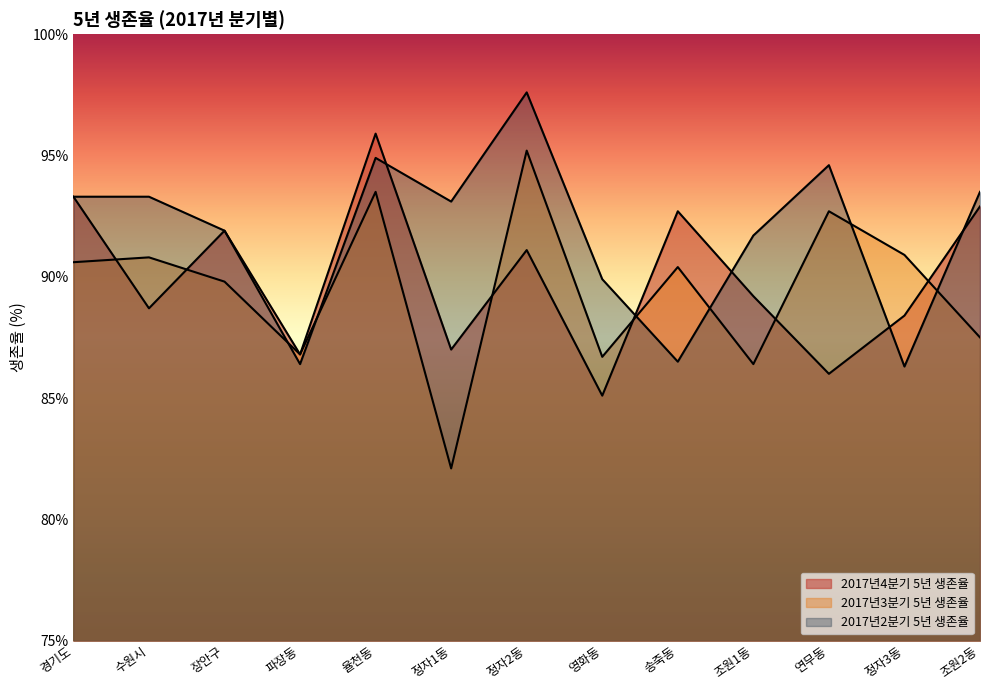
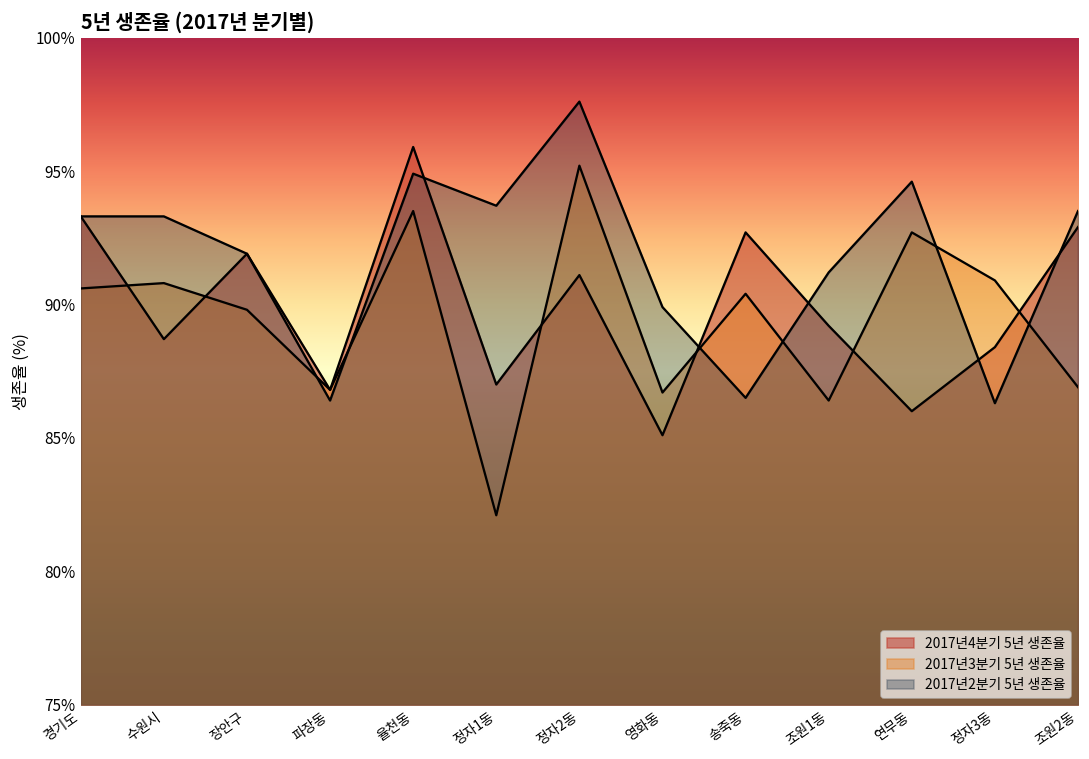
2017년2분기 5년 생존율, 정자1동: 93.1% -> 93.7%
2017년2분기 5년 생존율, 조원1동: 91.7% -> 91.2%
2017년3분기 5년 생존율, 조원2동: 87.5% -> 86.9%
